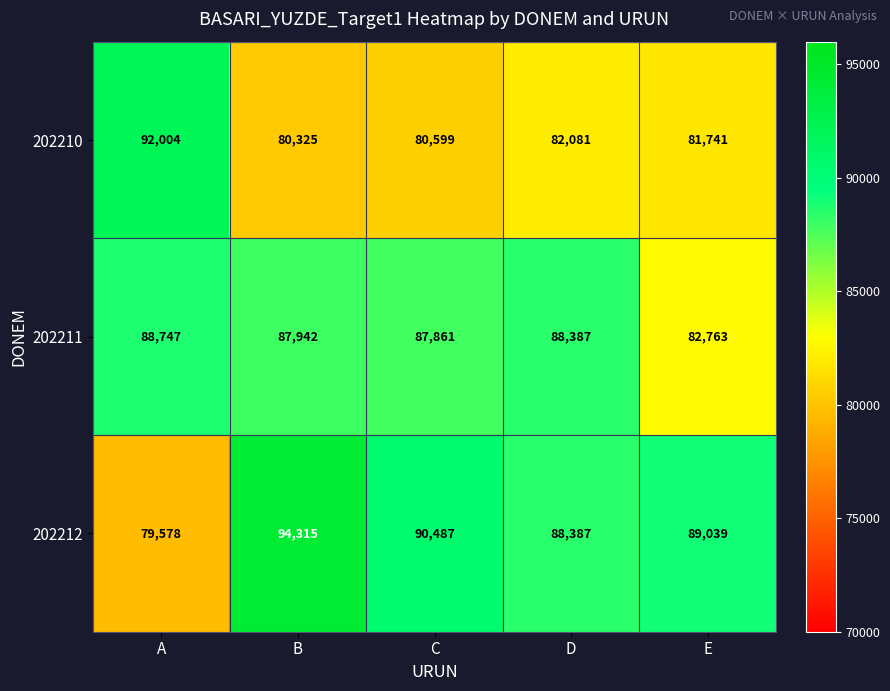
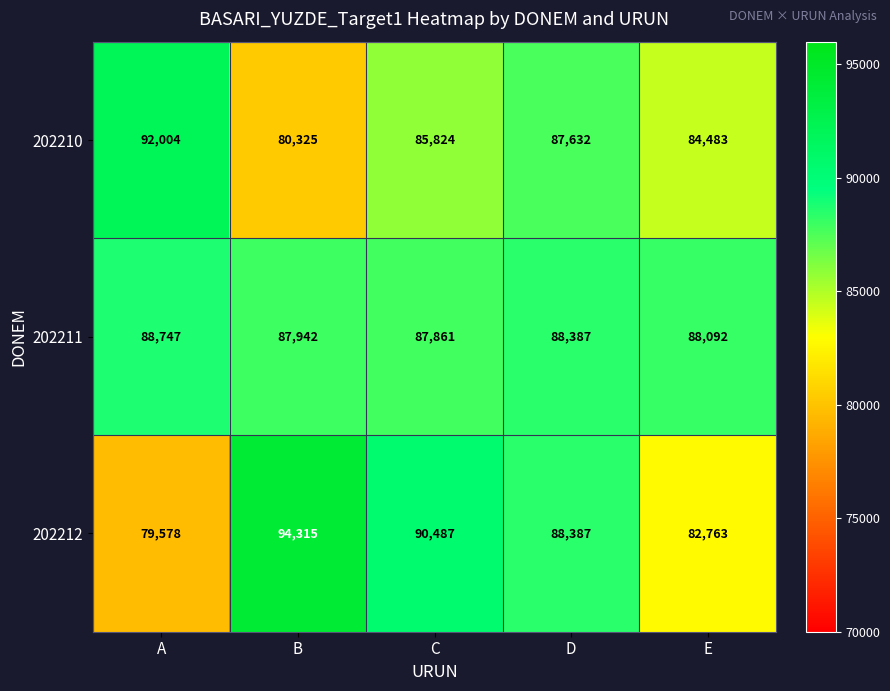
202210, C: 80,599 -> 85,824
202210, D: 82,081 -> 87,632
202210, E: 81,741 -> 84,483
202211, E: 82,763 -> 88,092
202212, E: 89,039 -> 82,763
